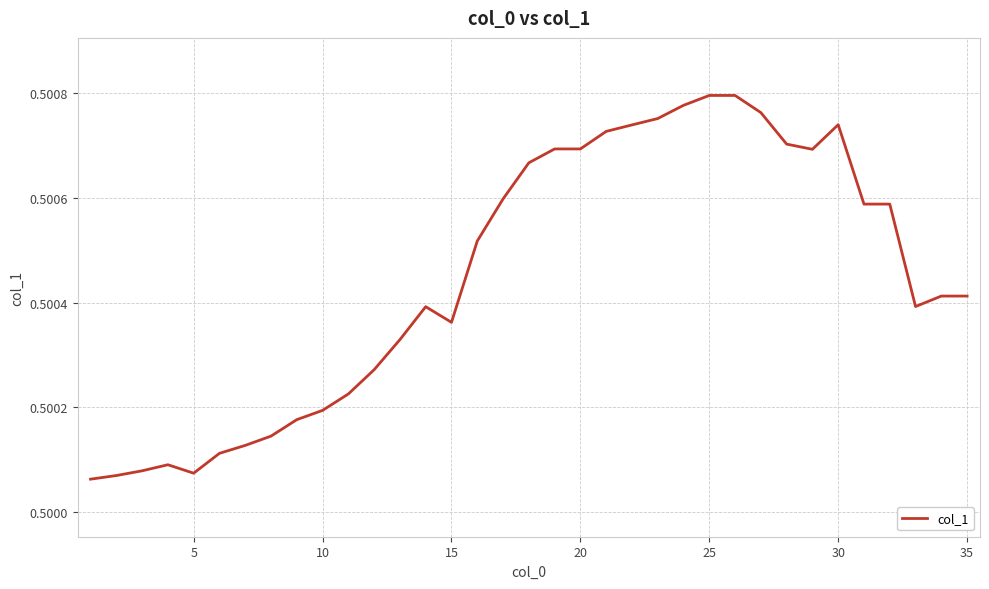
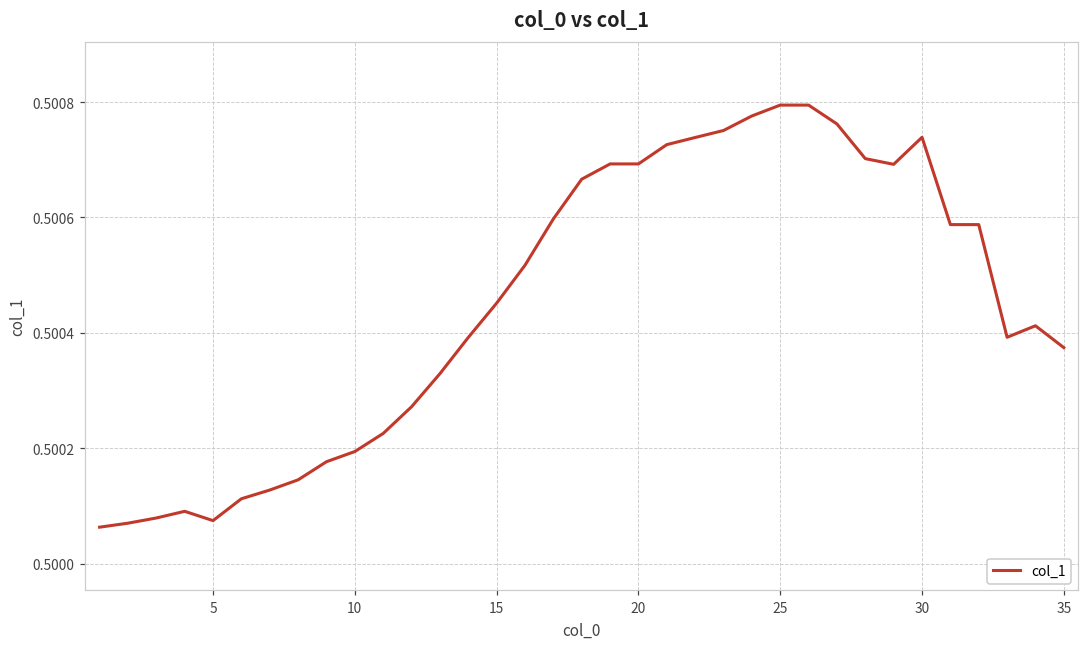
15: 0.50036 -> 0.50045
35: 0.50041 -> 0.50037
